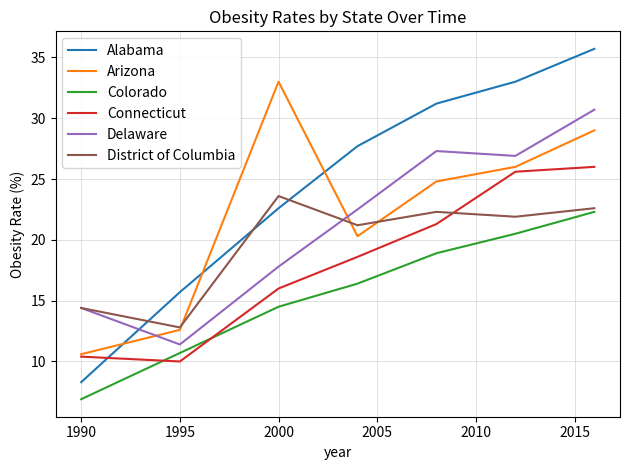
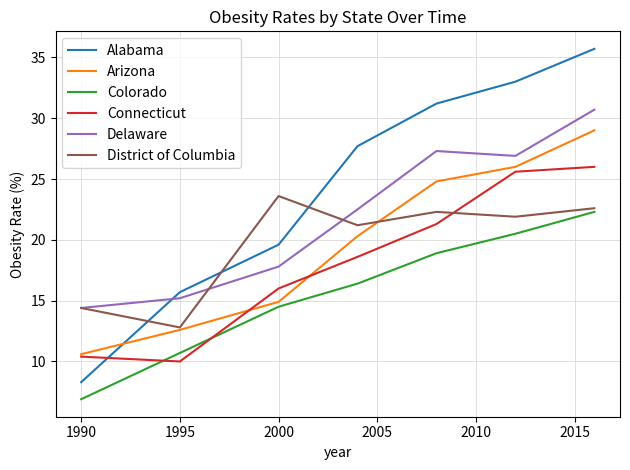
Delaware, 1995: 11.4 -> 15.2
Alabama, 2000: 22.6 -> 19.6
Arizona, 2000: 33.0 -> 14.9
